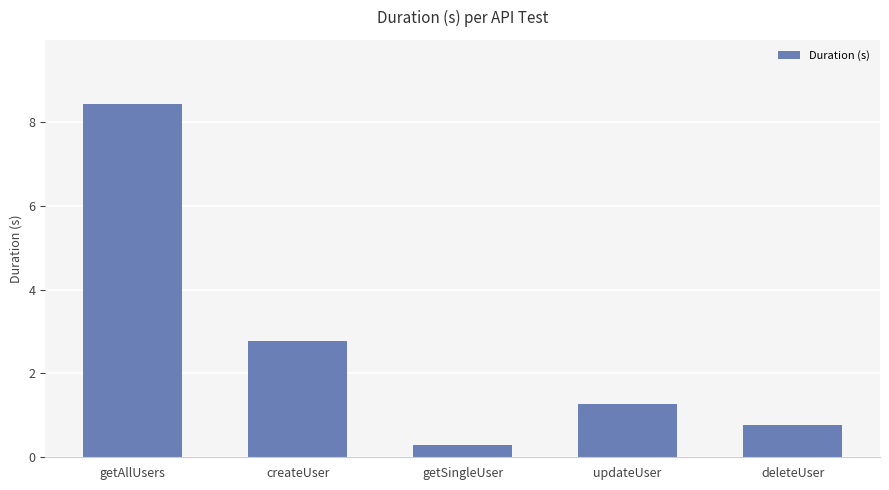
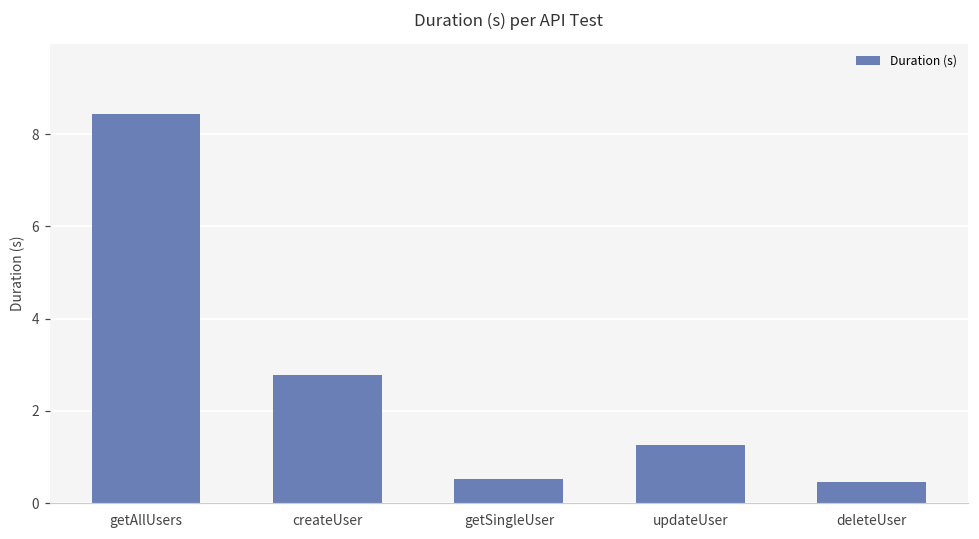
getSingleUser: 0.3 -> 0.5
deleteUser: 0.8 -> 0.5
